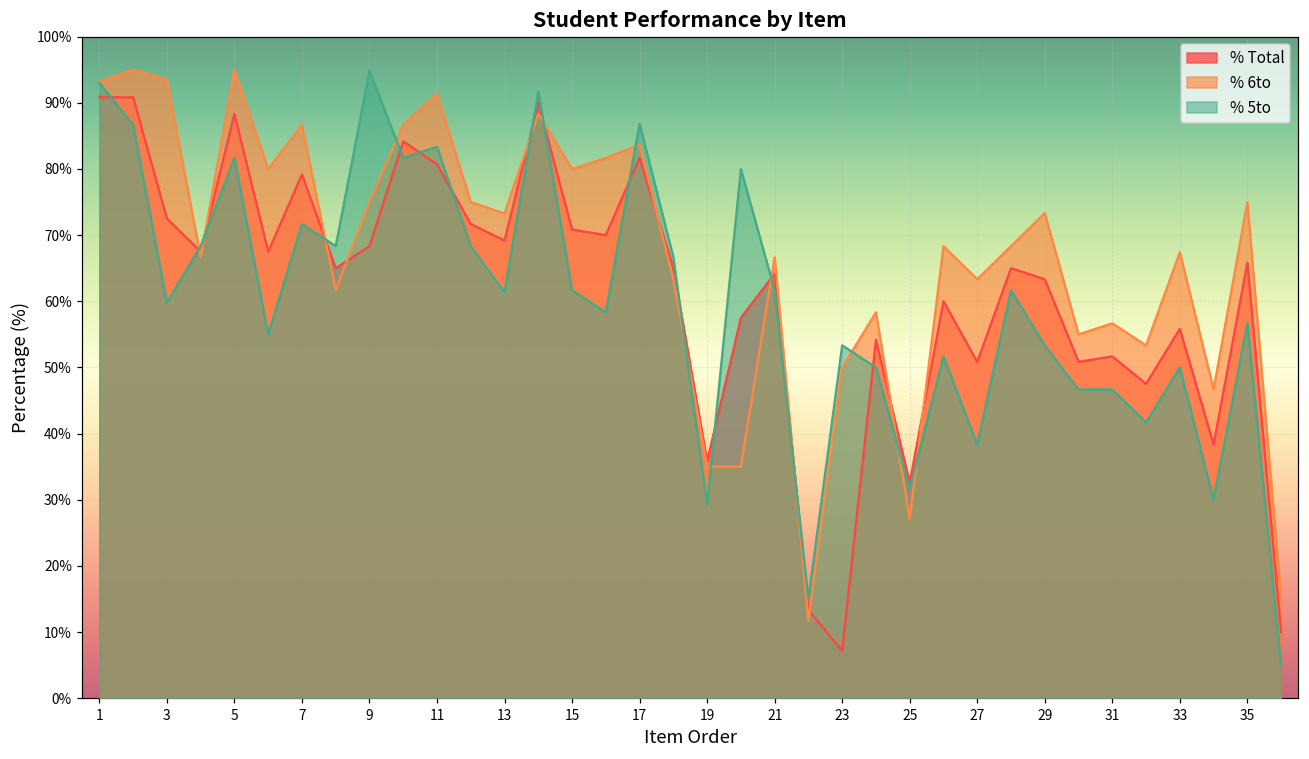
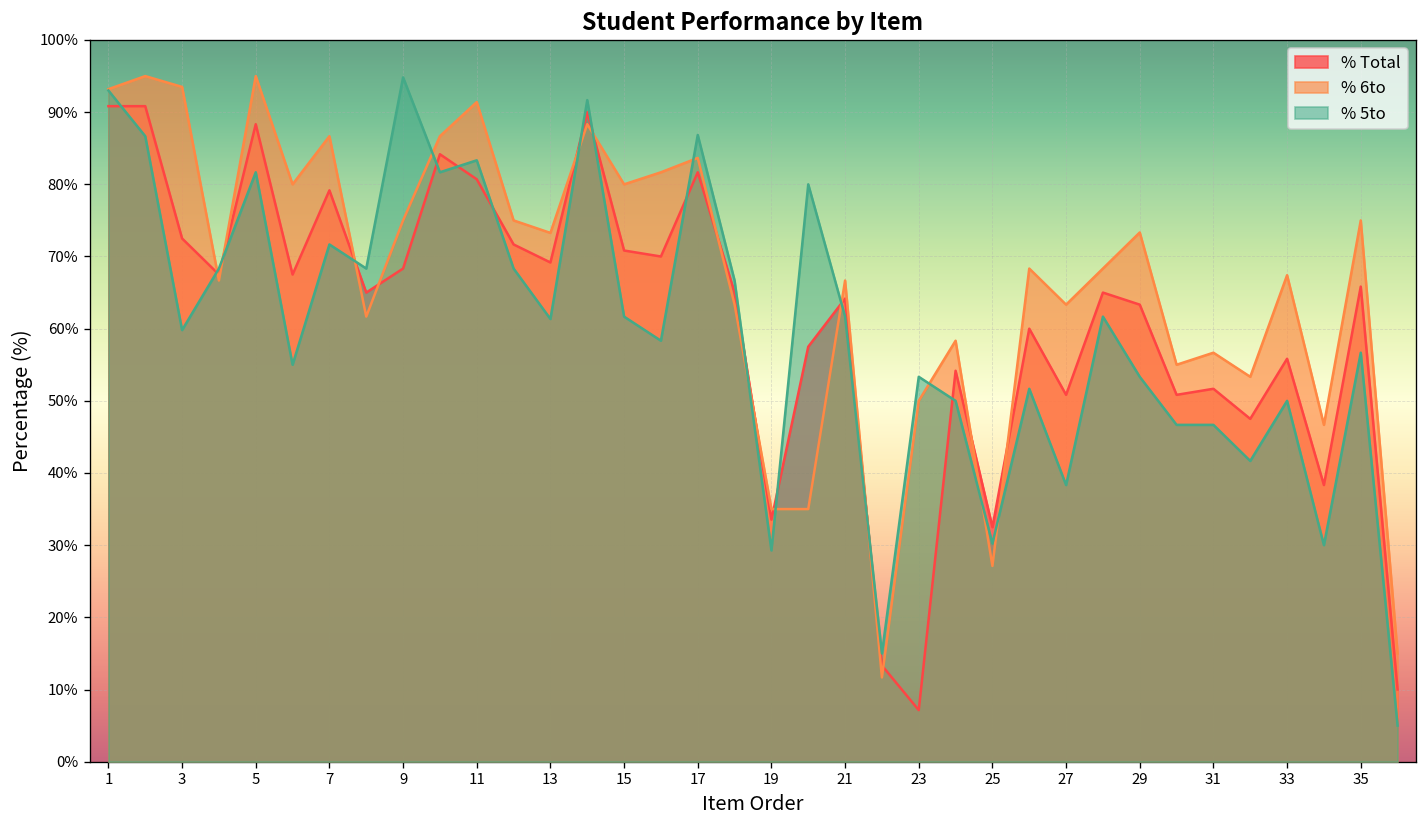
% Total, 19: 36% -> 34%
% 5to, 25: 32% -> 30%
